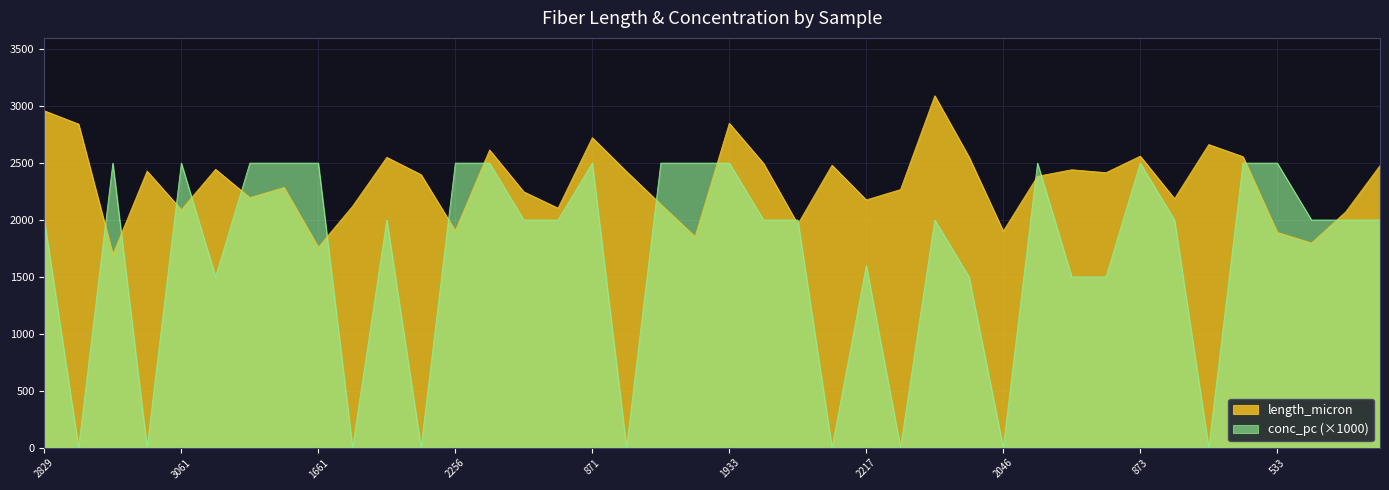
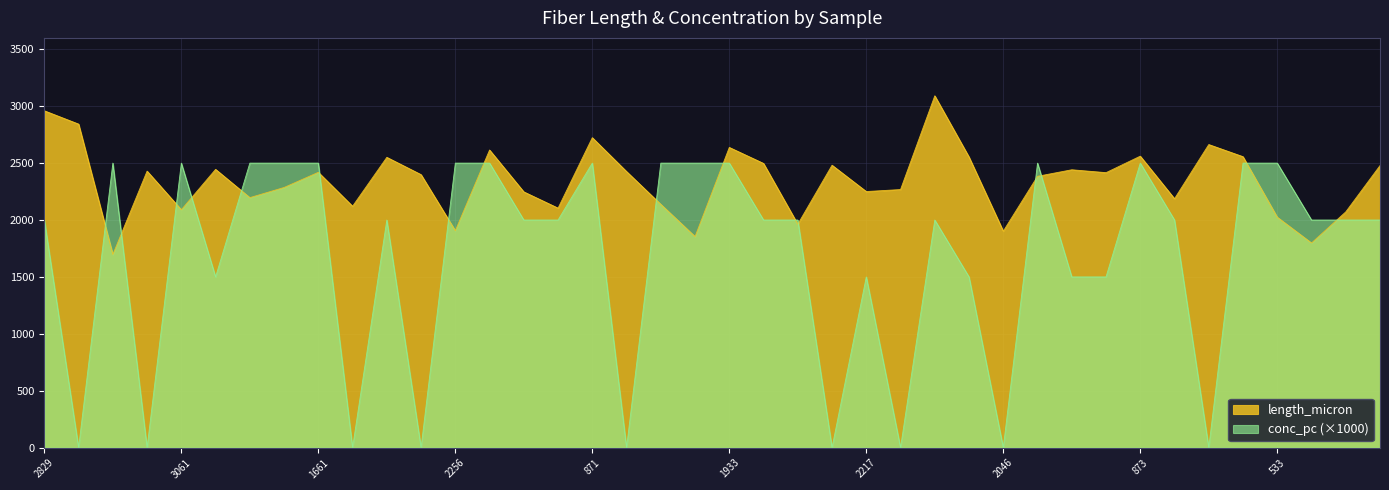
length_micron, 1661: 1760 -> 2420
length_micron, 1933: 2850 -> 2640
length_micron, 2217: 2180 -> 2250
conc_pc (×1000), 2217: 1600 -> 1500
length_micron, 533: 1890 -> 2020
